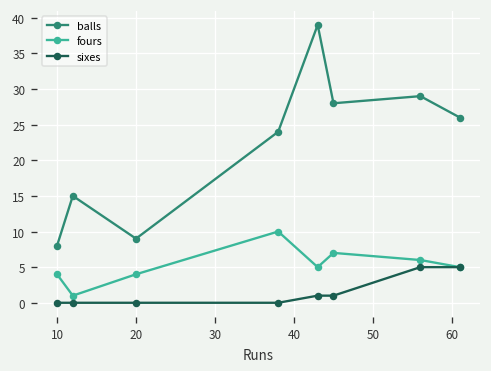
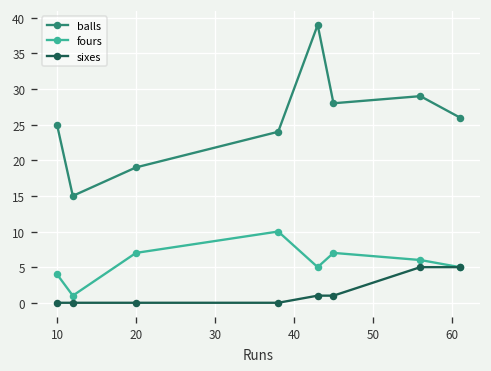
balls, 10: 8 -> 25
balls, 20: 9 -> 19
fours, 20: 4 -> 7
